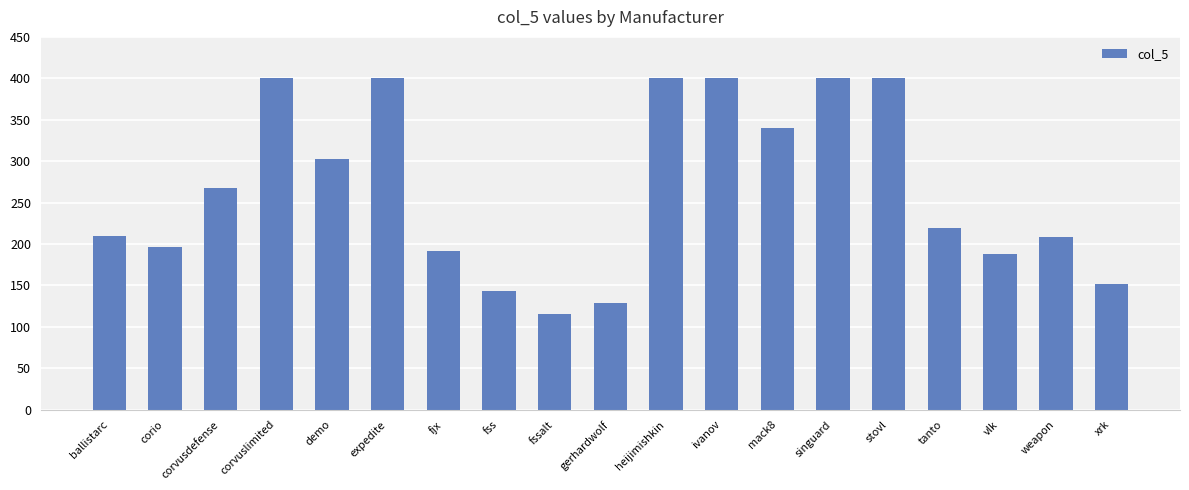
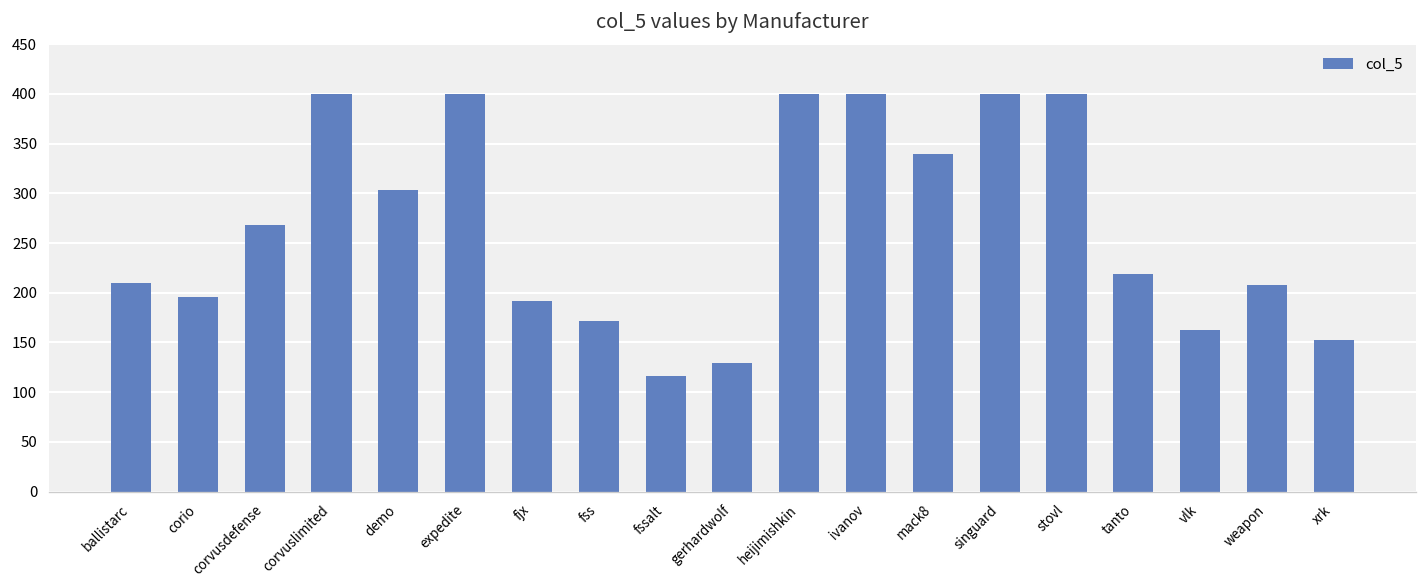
fss: 140 -> 170
vlk: 190 -> 160
